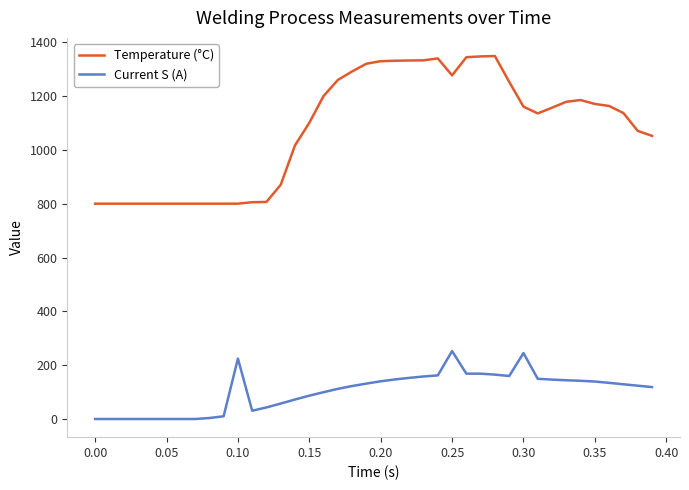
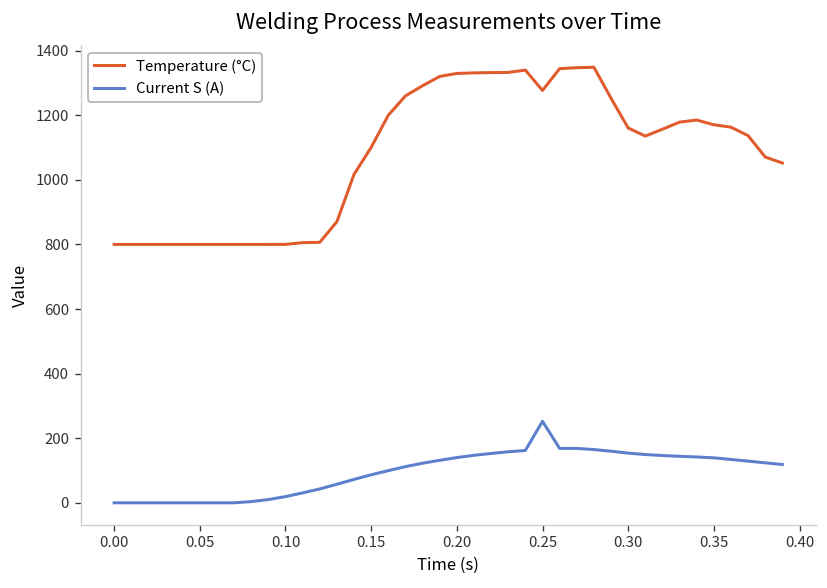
Current S (A), 0.10: 220 -> 20
Current S (A), 0.30: 240 -> 150
